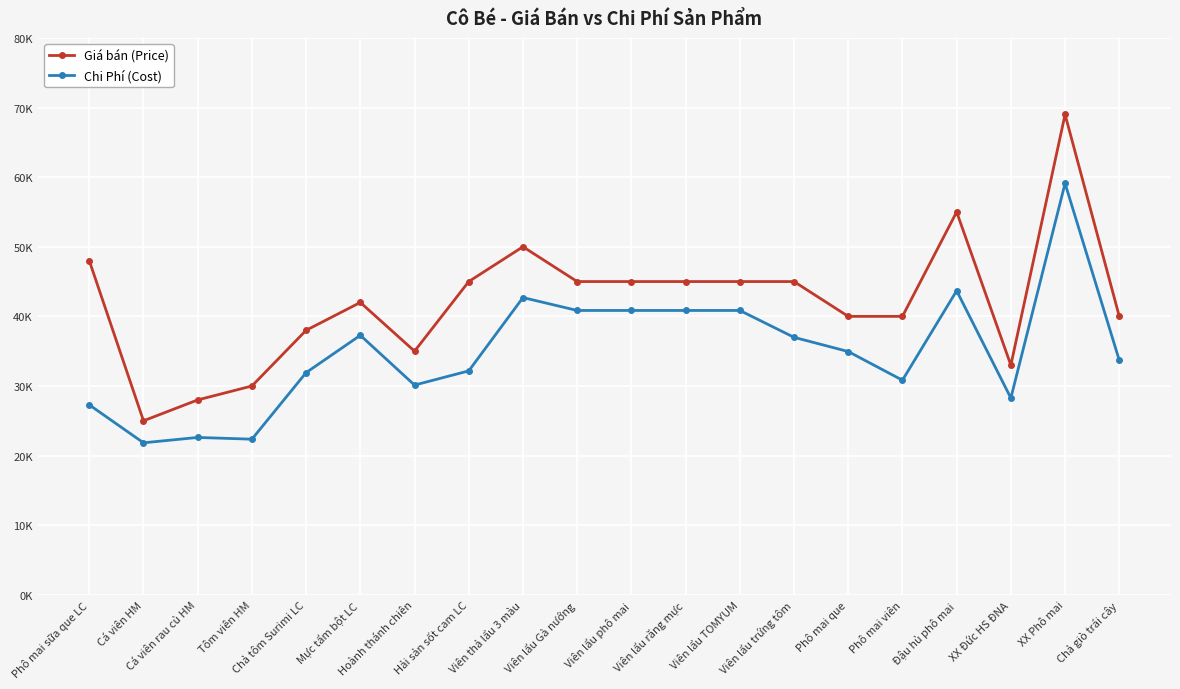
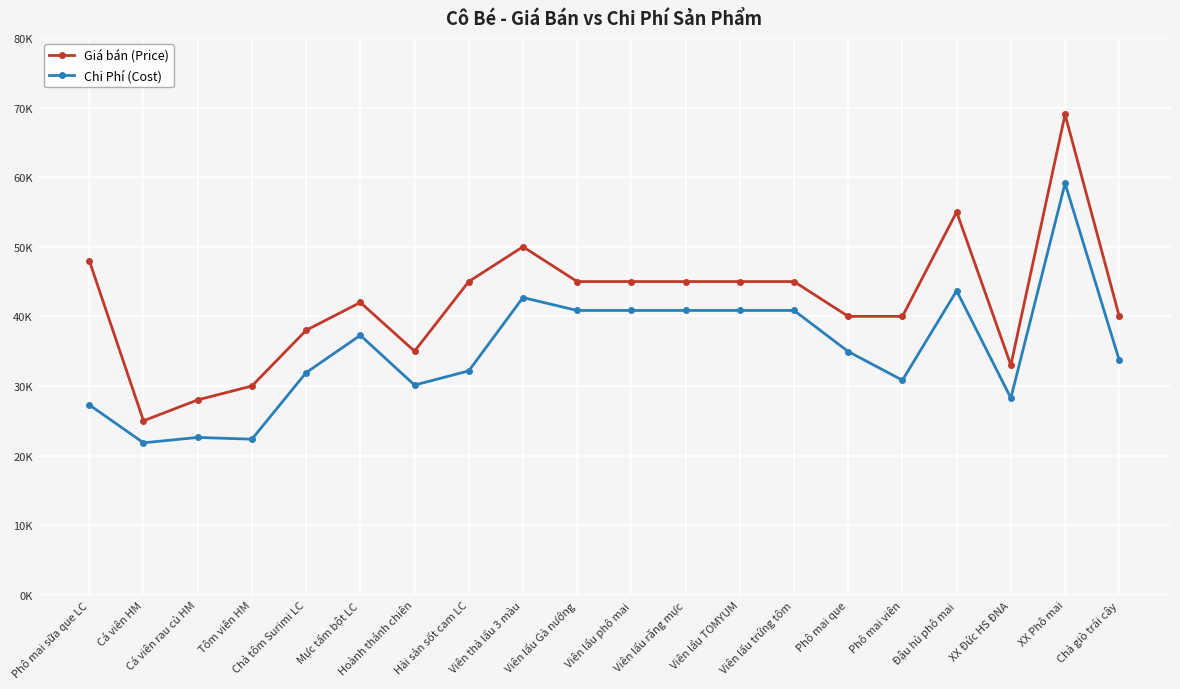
Chi Phí (Cost), Viên lẩu trứng tôm: 37000 -> 41000
